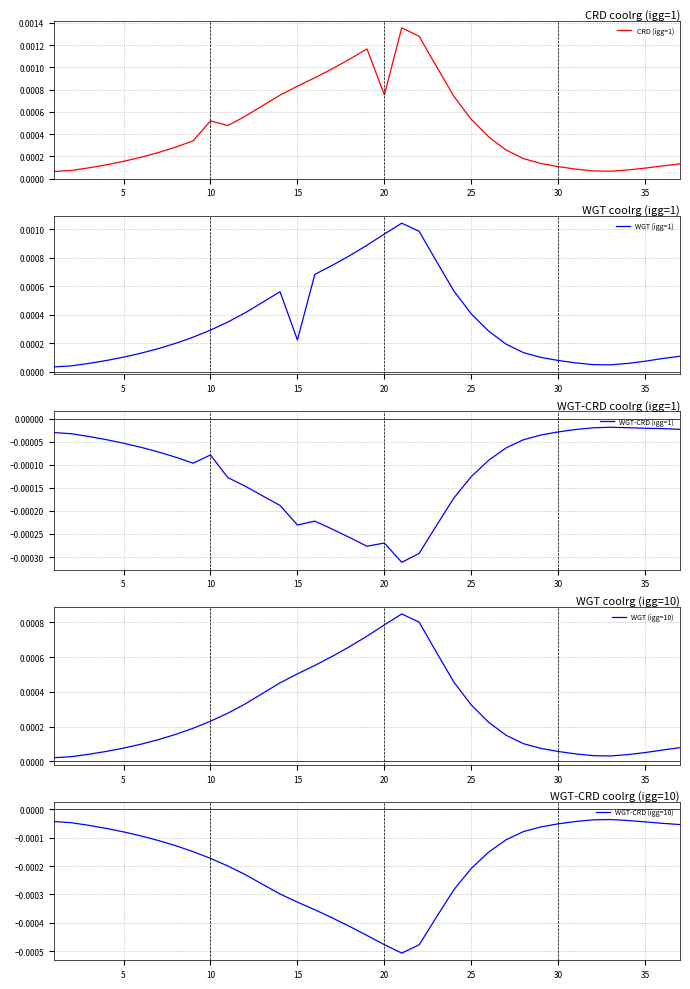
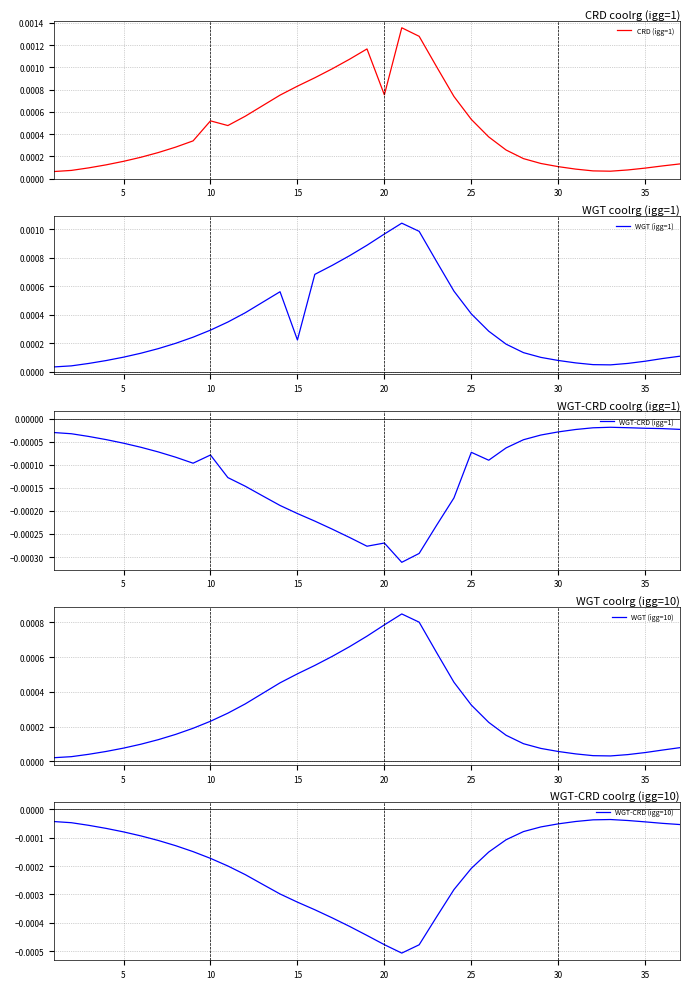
WGT-CRD coolrg (igg=1), 15: -0.00023 -> -0.00021
WGT-CRD coolrg (igg=1), 25: -0.00013 -> -0.00007
